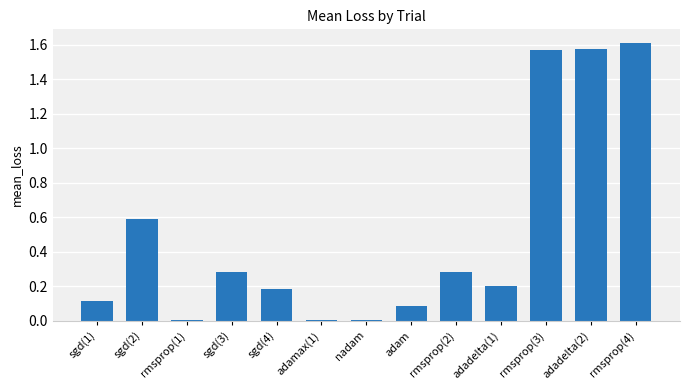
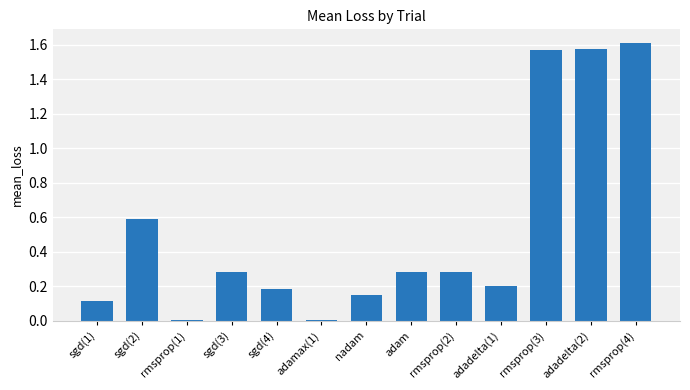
nadam: 0.00 -> 0.15
adam: 0.09 -> 0.28
